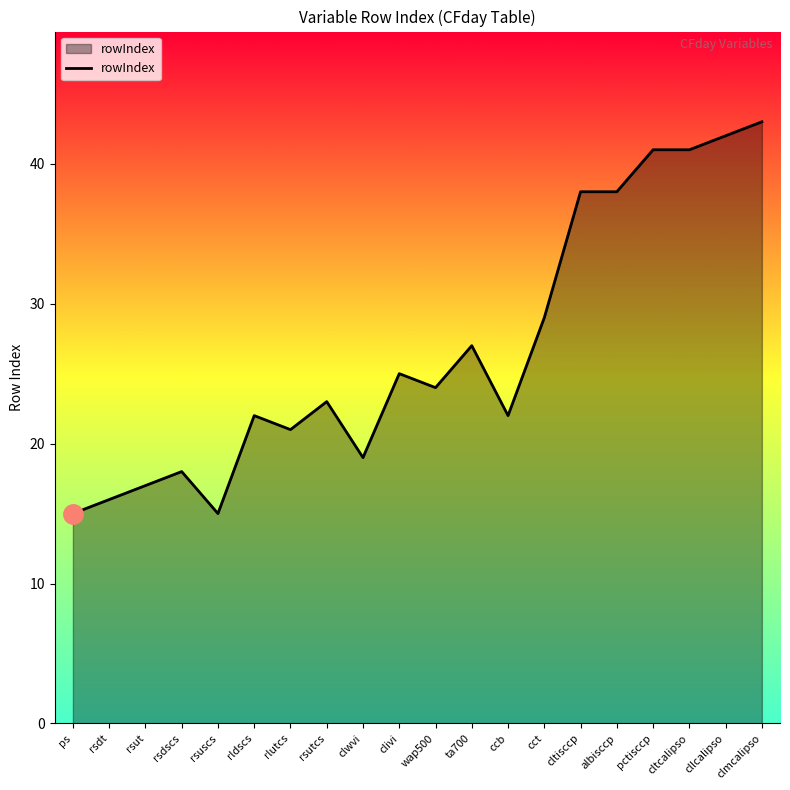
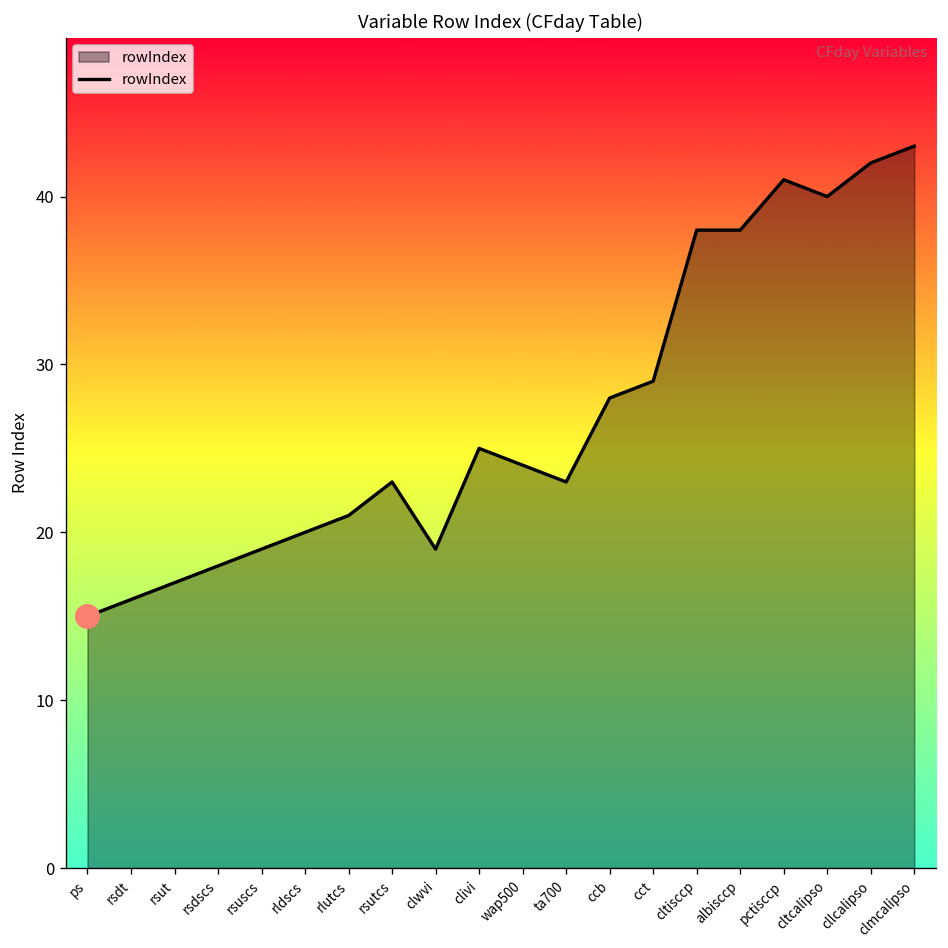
rowIndex, rsuscs: 15 -> 19
rowIndex, rldscs: 22 -> 20
rowIndex, ta700: 27 -> 23
rowIndex, ccb: 22 -> 28
rowIndex, cltcalipso: 41 -> 40
